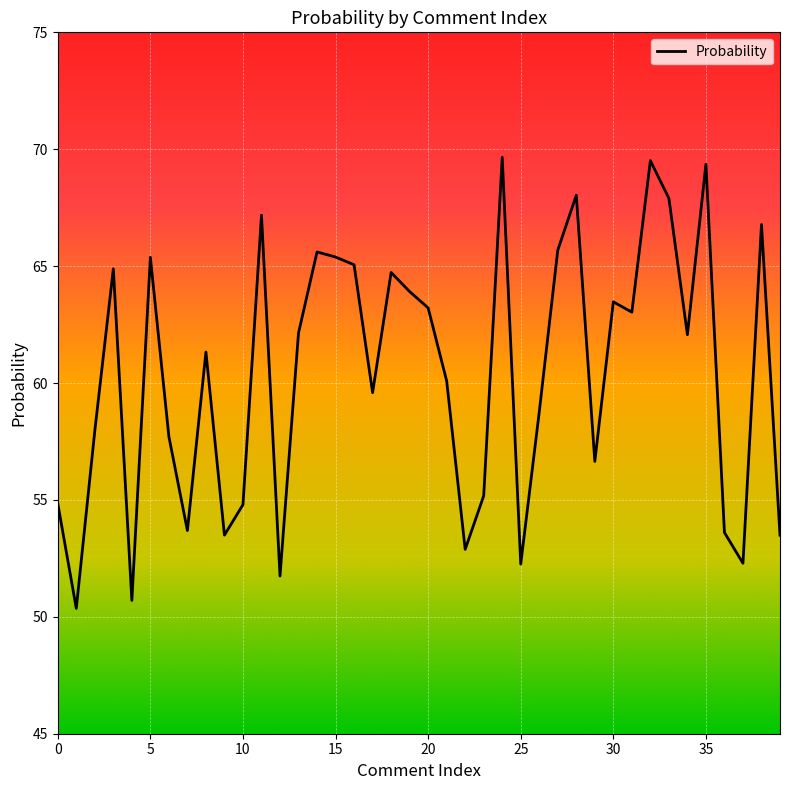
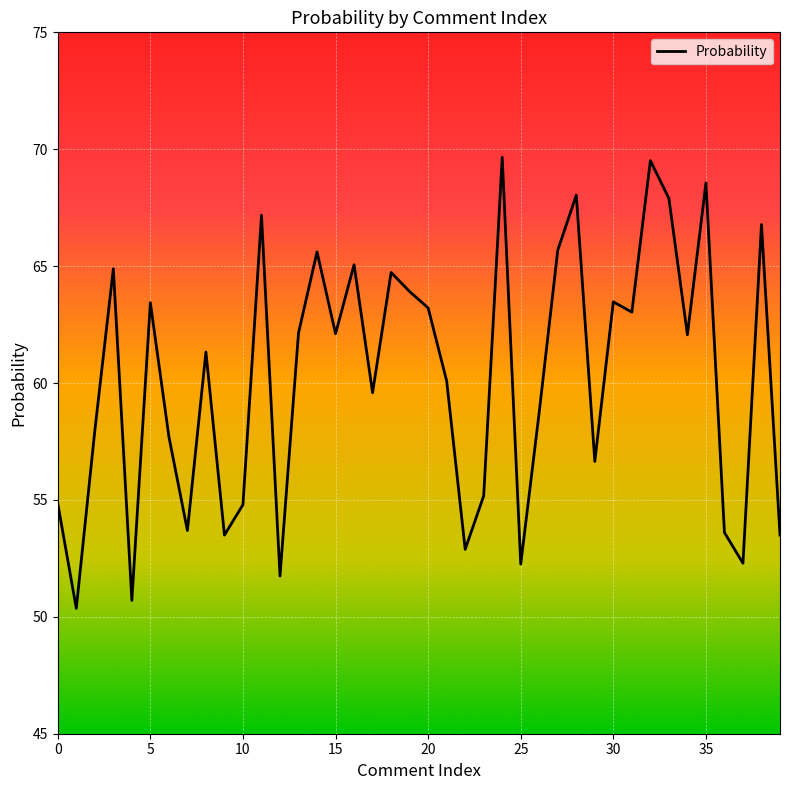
5: 65.4 -> 63.4
15: 65.4 -> 62.1
35: 69.4 -> 68.6
